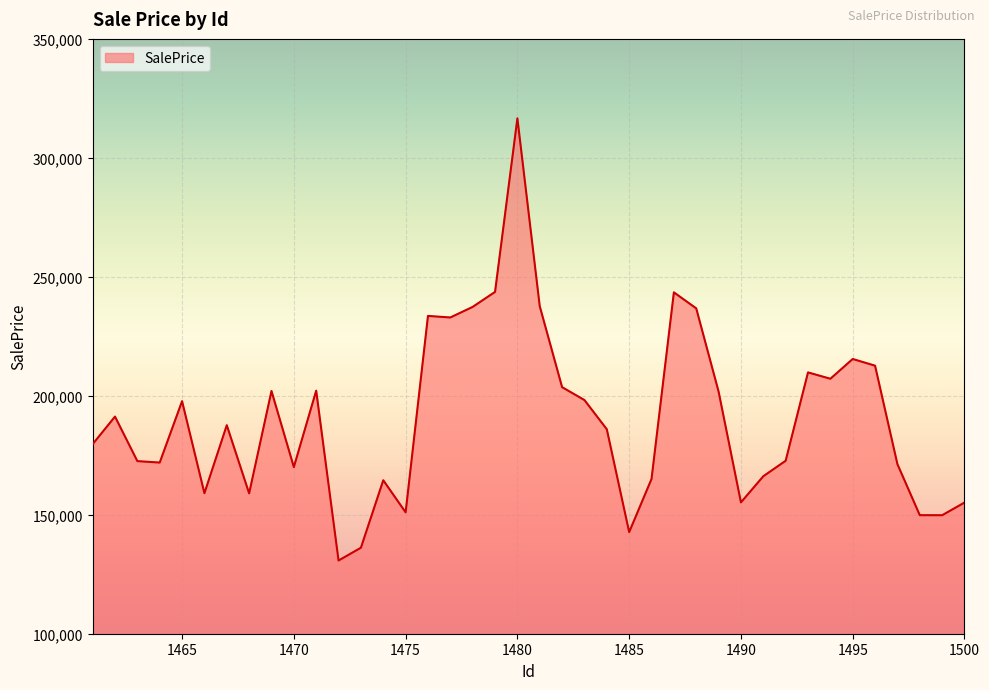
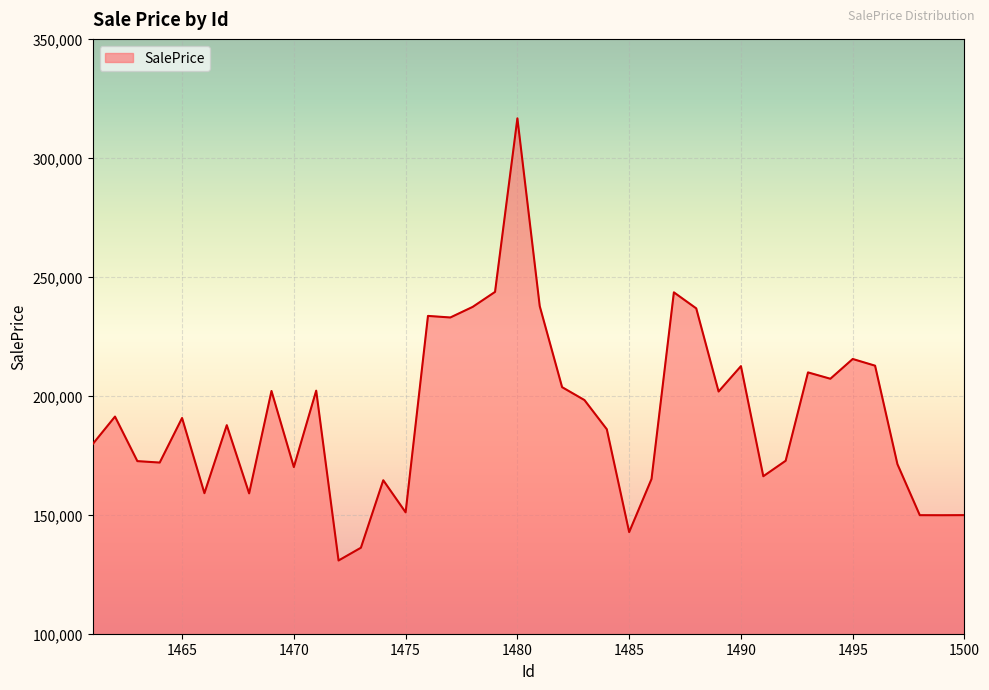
1465: 198,000 -> 191,000
1490: 155,000 -> 212,000
1500: 155,000 -> 150,000
